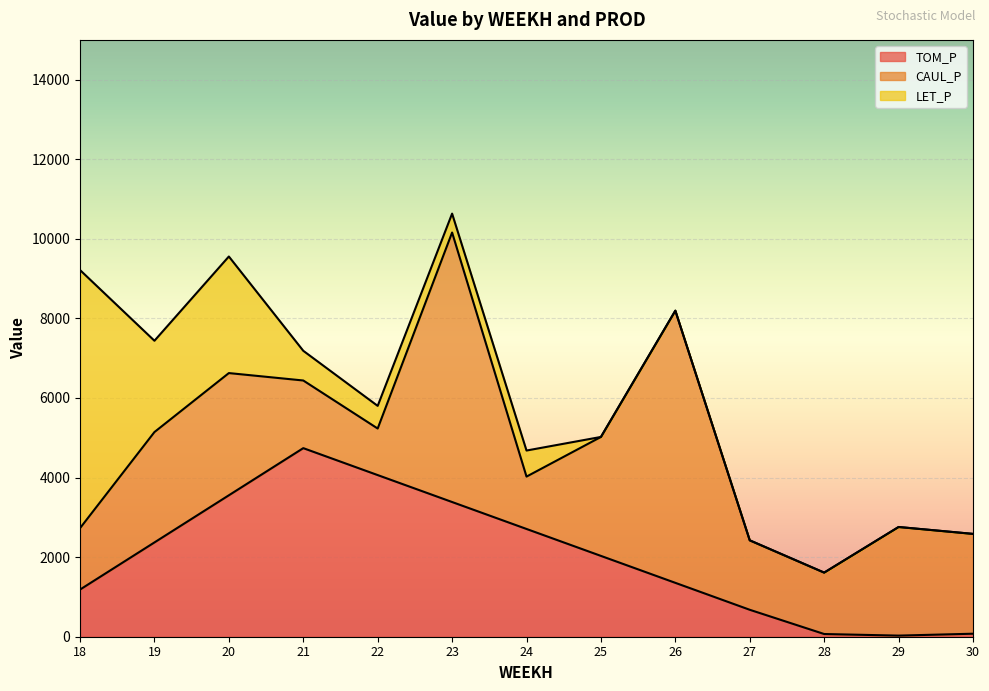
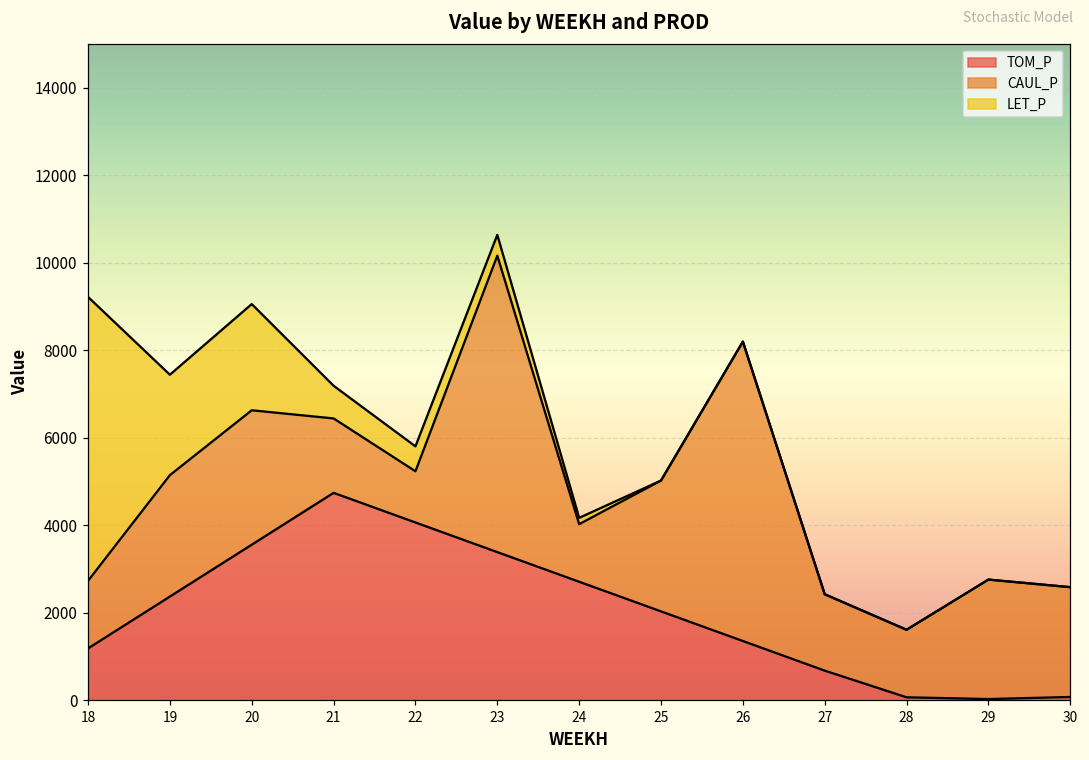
LET_P, 20: 2900 -> 2400
LET_P, 24: 700 -> 100
